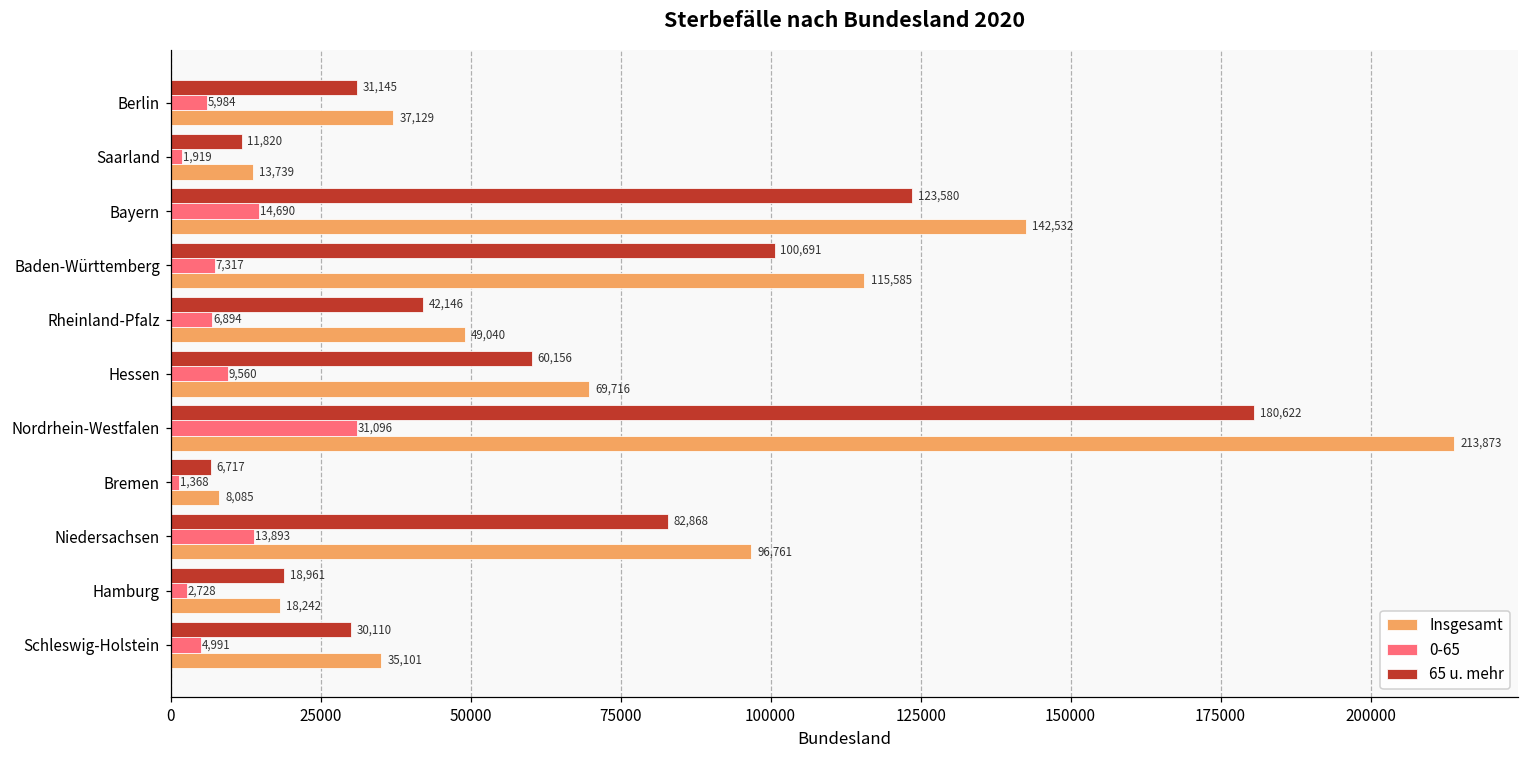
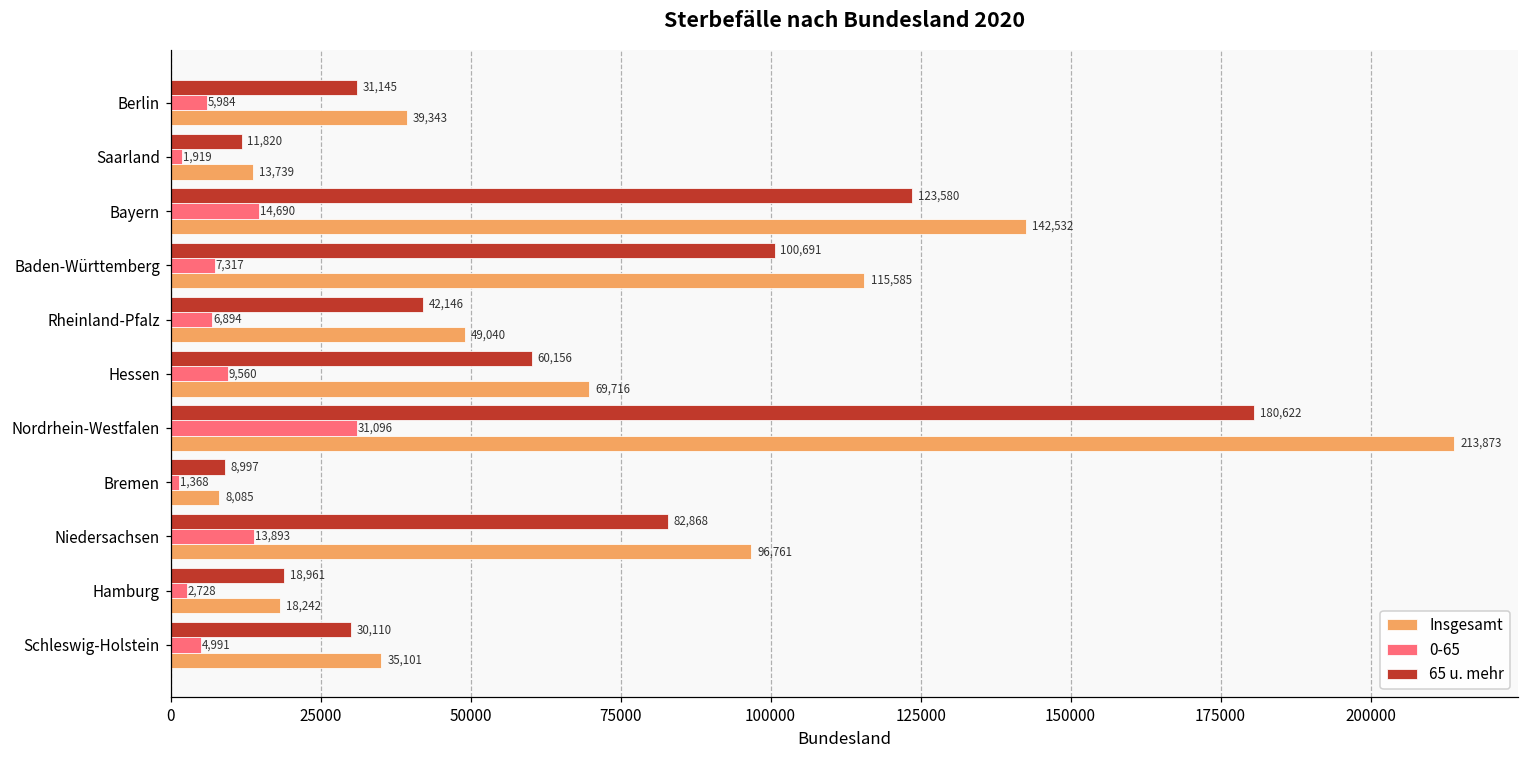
Insgesamt, Berlin: 37,129 -> 39,343
65 u. mehr, Bremen: 6,717 -> 8,997
